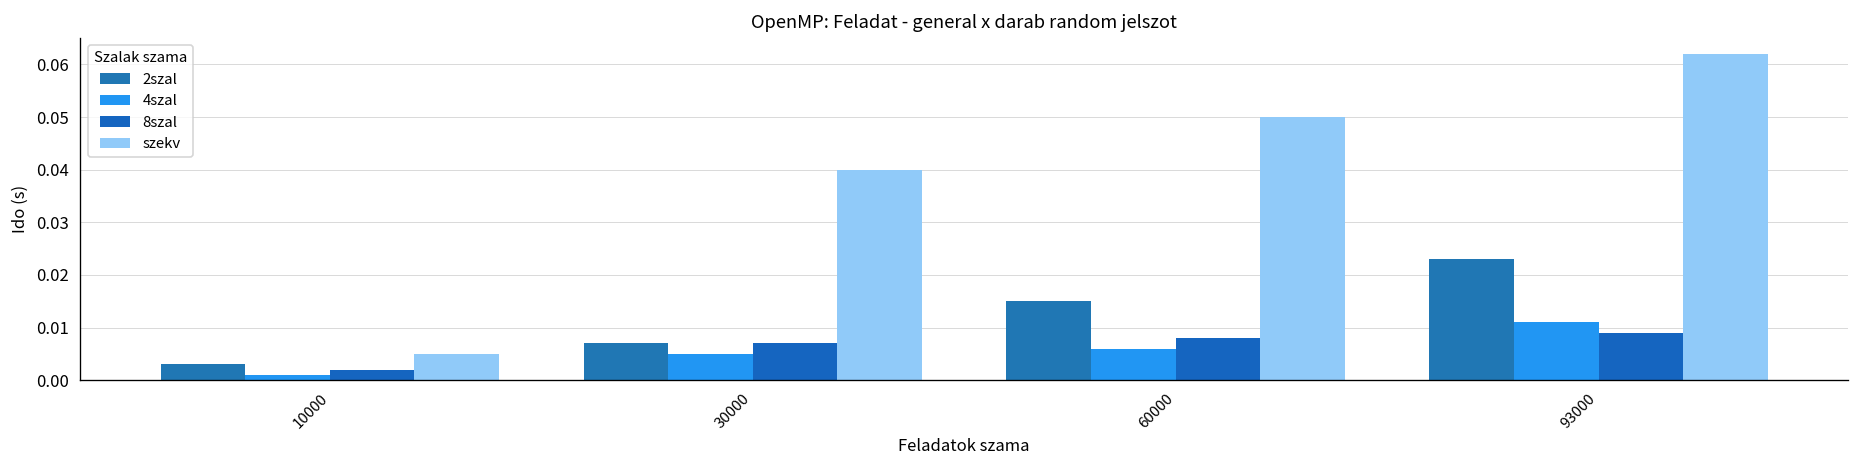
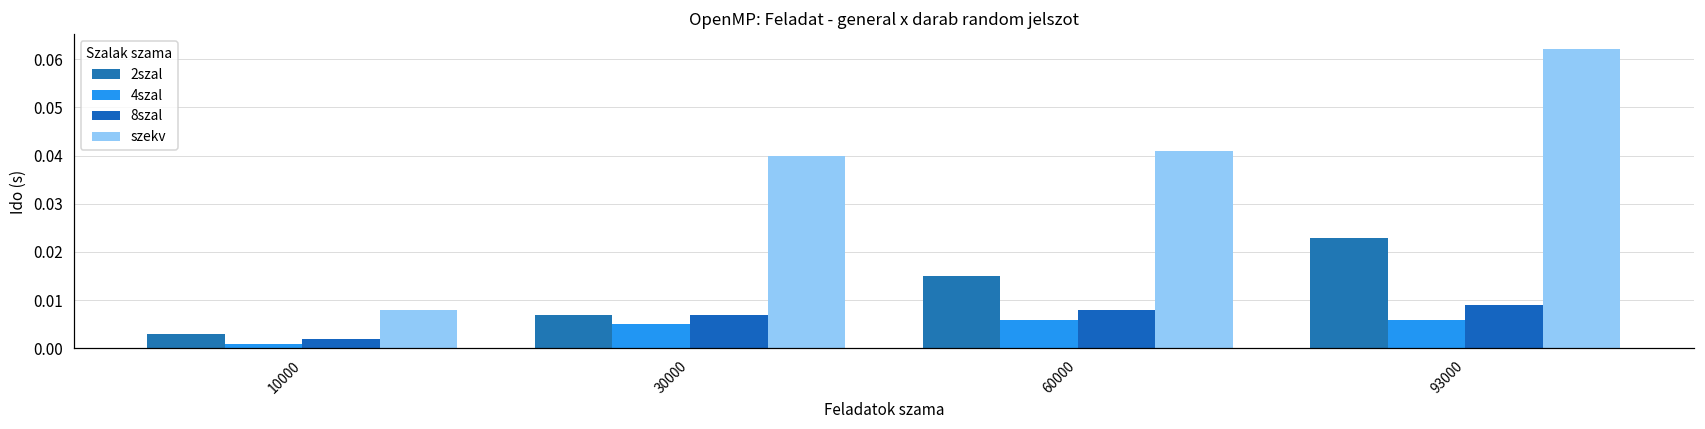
szekv, 10000: 0.005 -> 0.008
szekv, 60000: 0.050 -> 0.041
4szal, 93000: 0.011 -> 0.006
